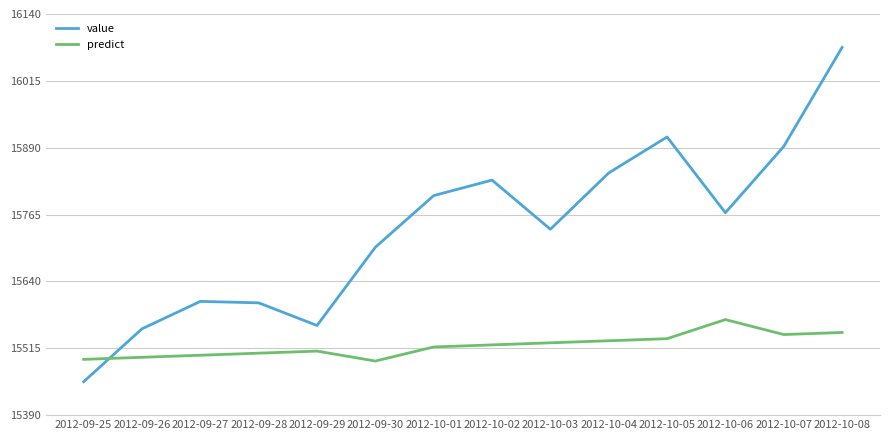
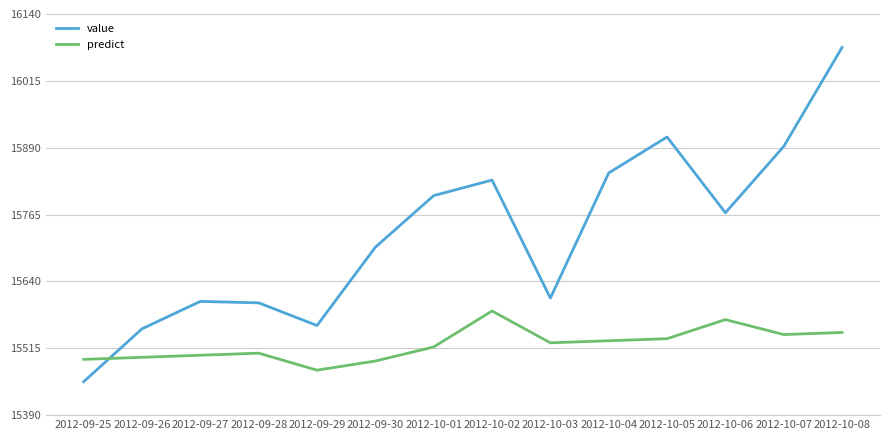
predict, 2012-09-29: 15510 -> 15470
predict, 2012-10-02: 15520 -> 15580
value, 2012-10-03: 15740 -> 15610
